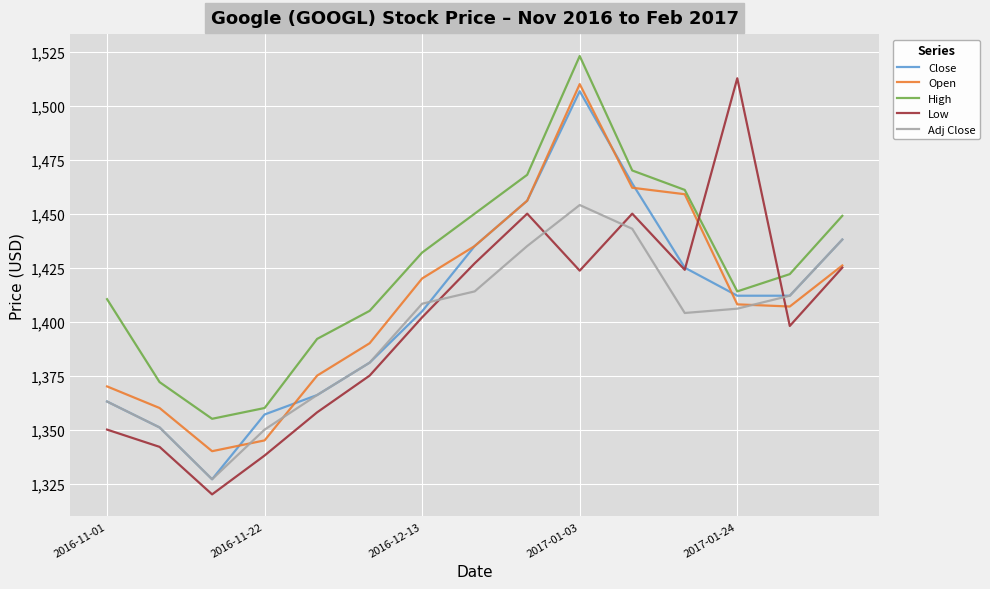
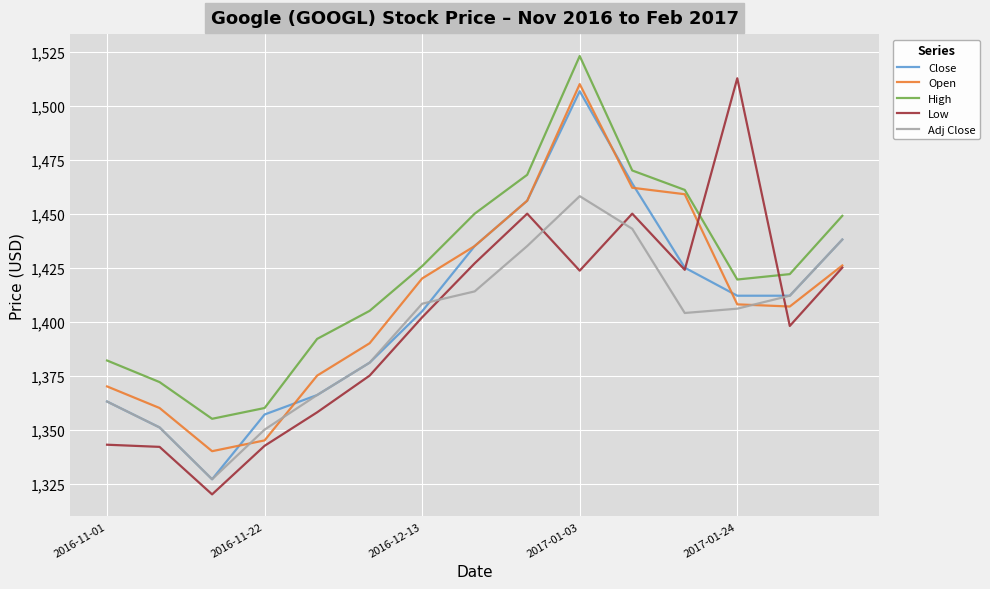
High, 2016-11-01: 1,410 -> 1,382
Low, 2016-11-01: 1,350 -> 1,343
Low, 2016-11-22: 1,338 -> 1,343
High, 2016-12-13: 1,432 -> 1,426
Adj Close, 2017-01-03: 1,454 -> 1,458
High, 2017-01-24: 1,414 -> 1,420
